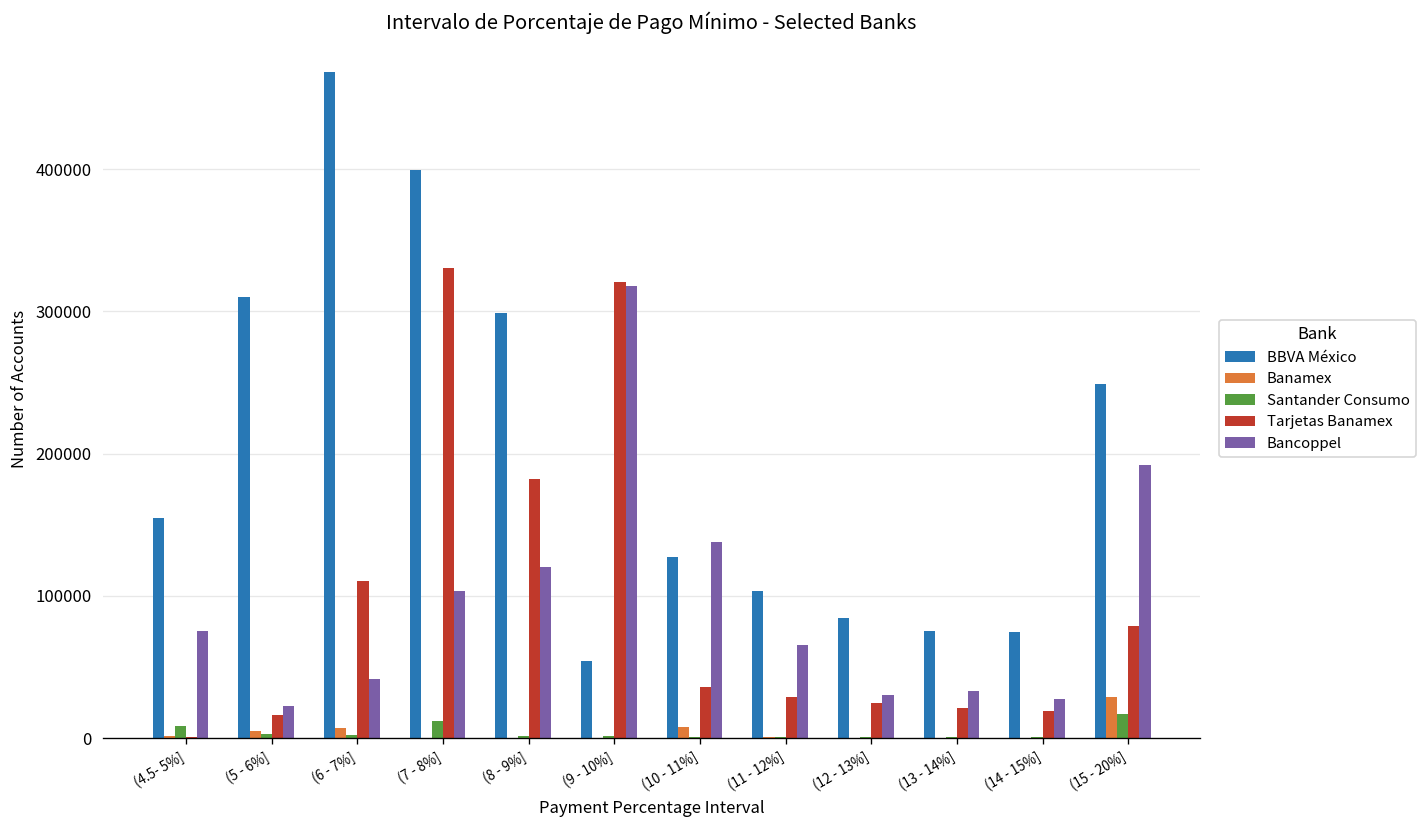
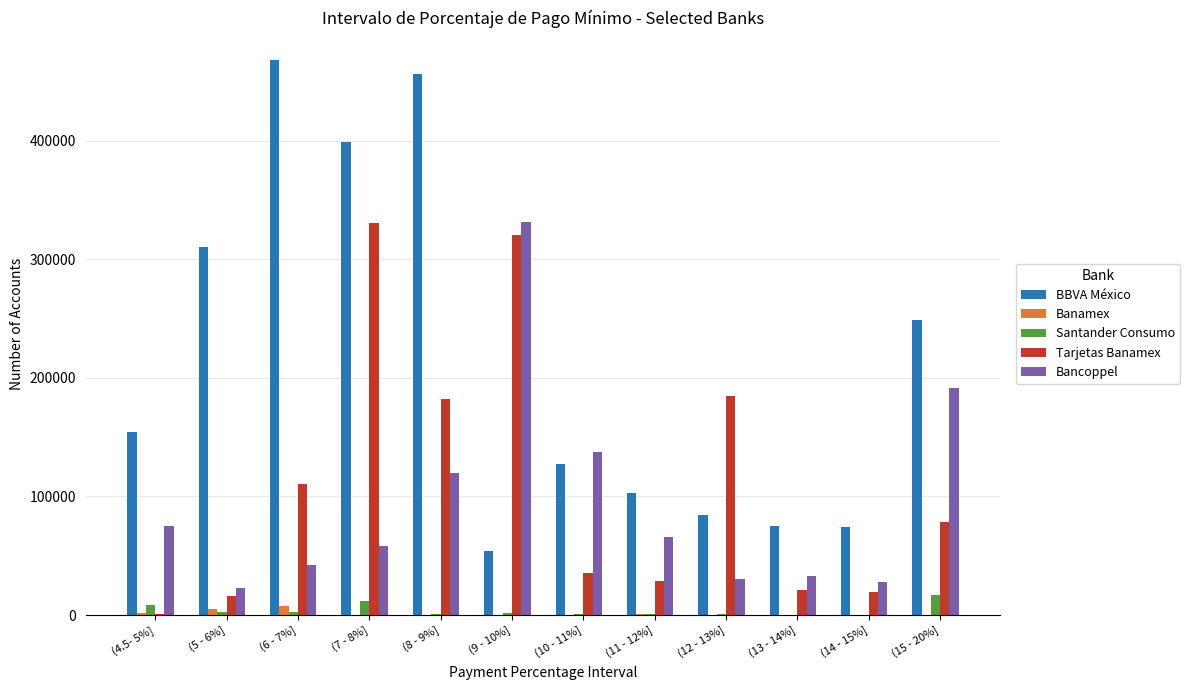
Bancoppel, (7 - 8%]: 103000 -> 58000
BBVA México, (8 - 9%]: 299000 -> 456000
Bancoppel, (9 - 10%]: 318000 -> 332000
Banamex, (10 - 11%]: 8000 -> 0
Tarjetas Banamex, (12 - 13%]: 24000 -> 185000
Banamex, (15 - 20%]: 29000 -> 0
